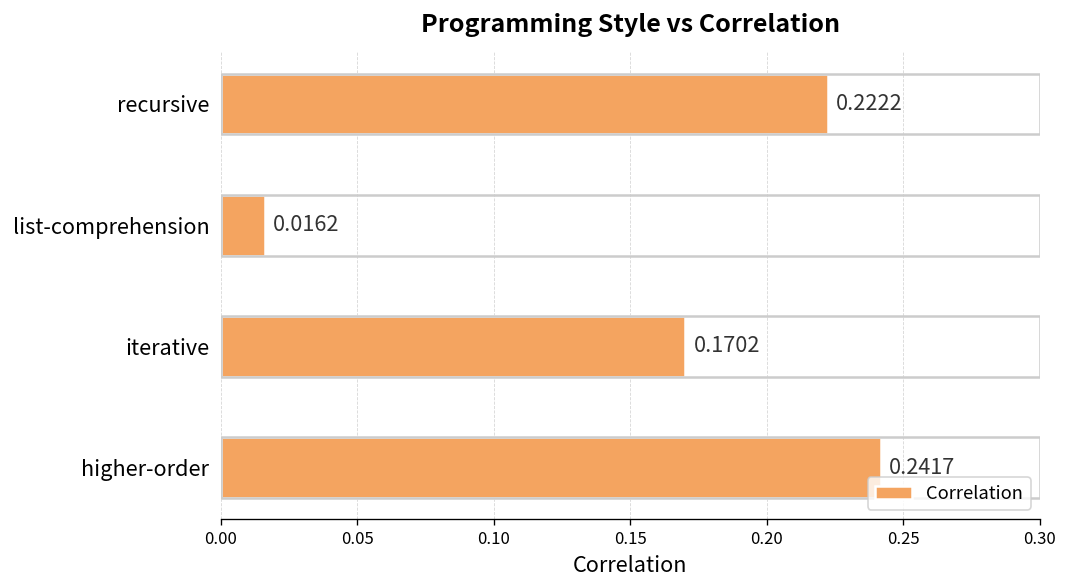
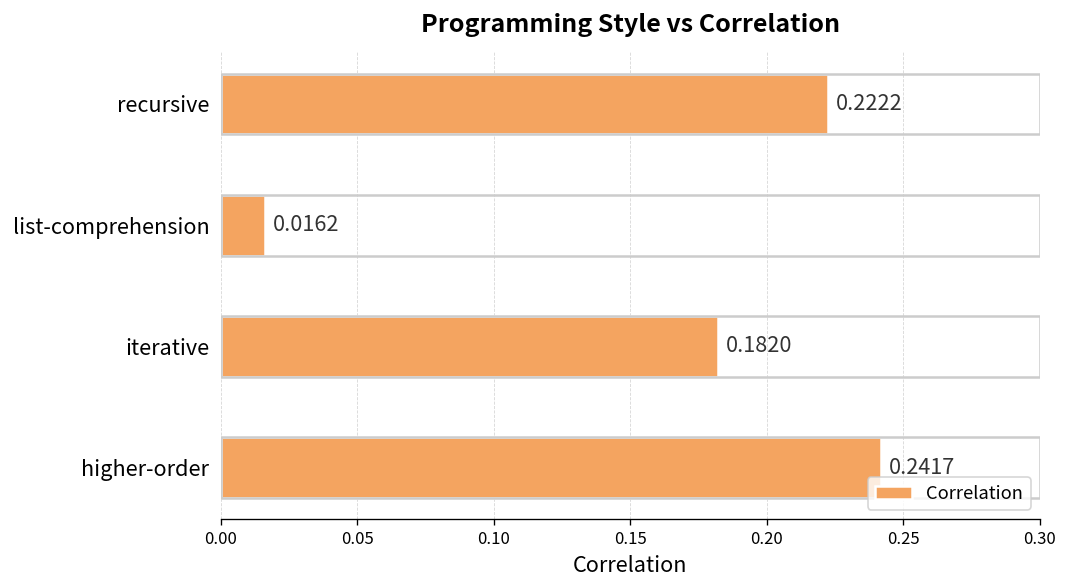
iterative: 0.1702 -> 0.1820
